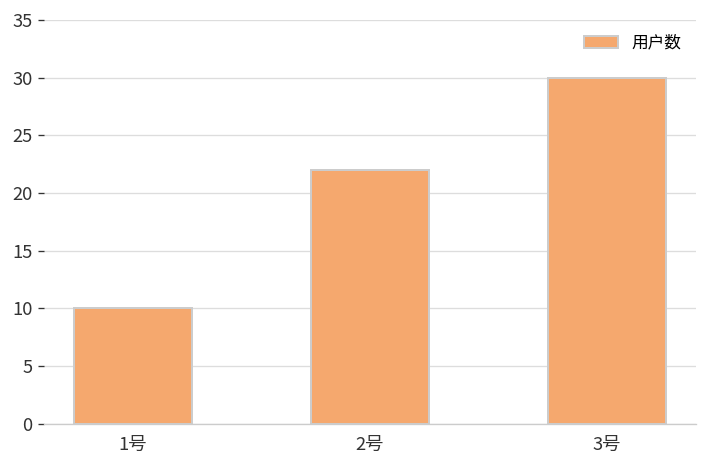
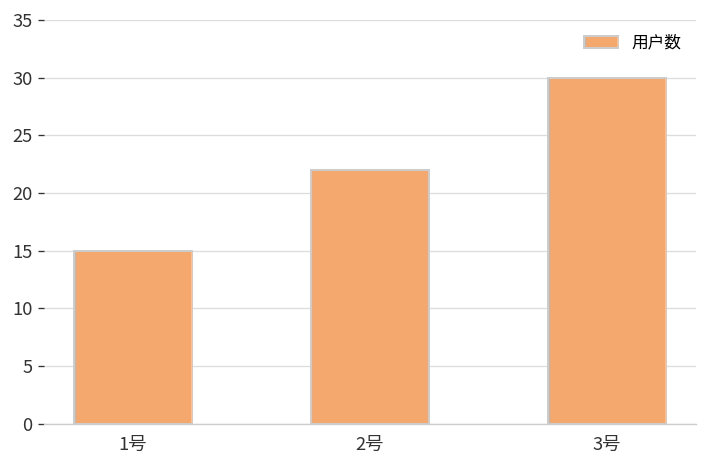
1号: 10 -> 15
